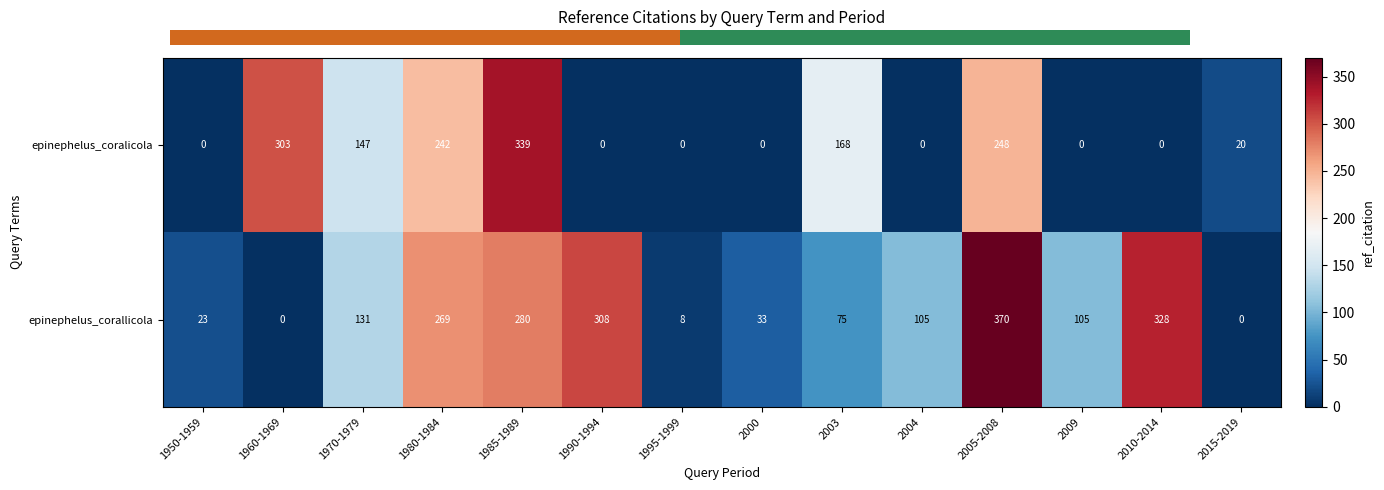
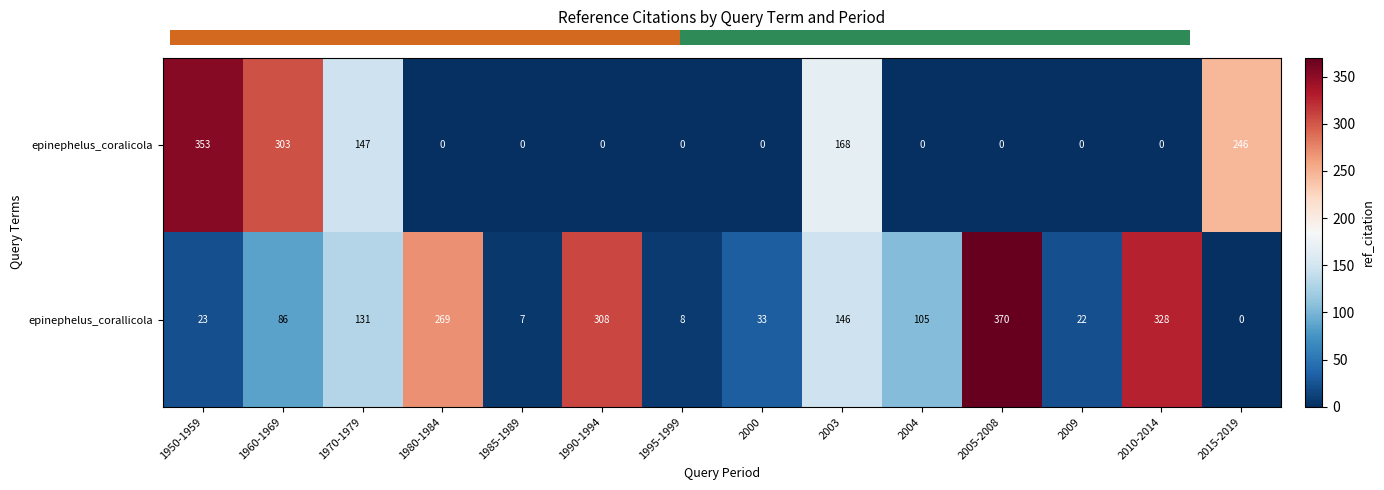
Reference Citations by Query Term and Period, epinephelus_coralicola, 1950-1959: 0 -> 353
Reference Citations by Query Term and Period, epinephelus_coralicola, 1980-1984: 242 -> 0
Reference Citations by Query Term and Period, epinephelus_coralicola, 1985-1989: 339 -> 0
Reference Citations by Query Term and Period, epinephelus_coralicola, 2005-2008: 248 -> 0
Reference Citations by Query Term and Period, epinephelus_coralicola, 2015-2019: 20 -> 246
Reference Citations by Query Term and Period, epinephelus_corallicola, 1960-1969: 0 -> 86
Reference Citations by Query Term and Period, epinephelus_corallicola, 1985-1989: 280 -> 7
Reference Citations by Query Term and Period, epinephelus_corallicola, 2003: 75 -> 146
Reference Citations by Query Term and Period, epinephelus_corallicola, 2009: 105 -> 22
